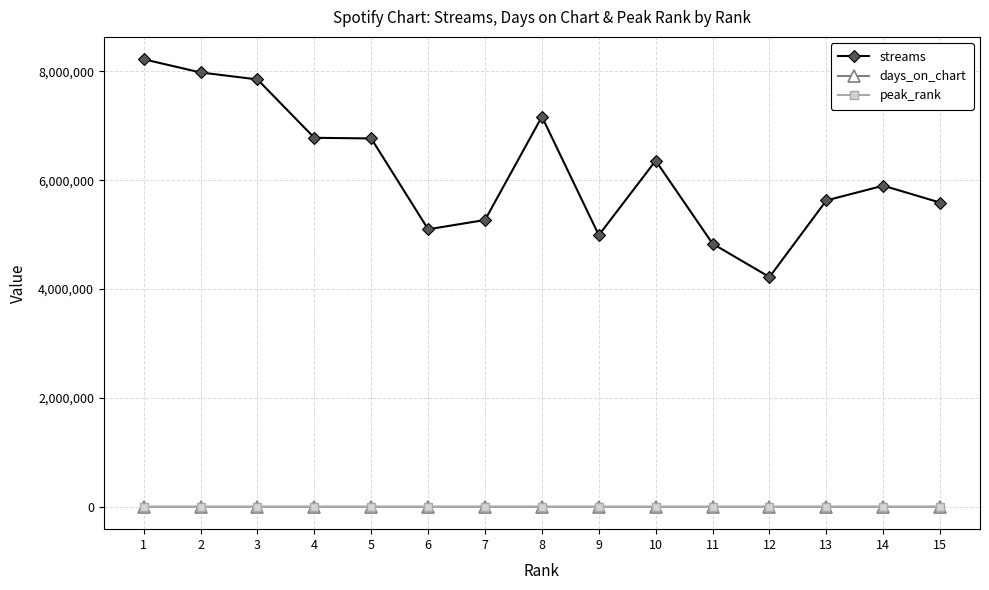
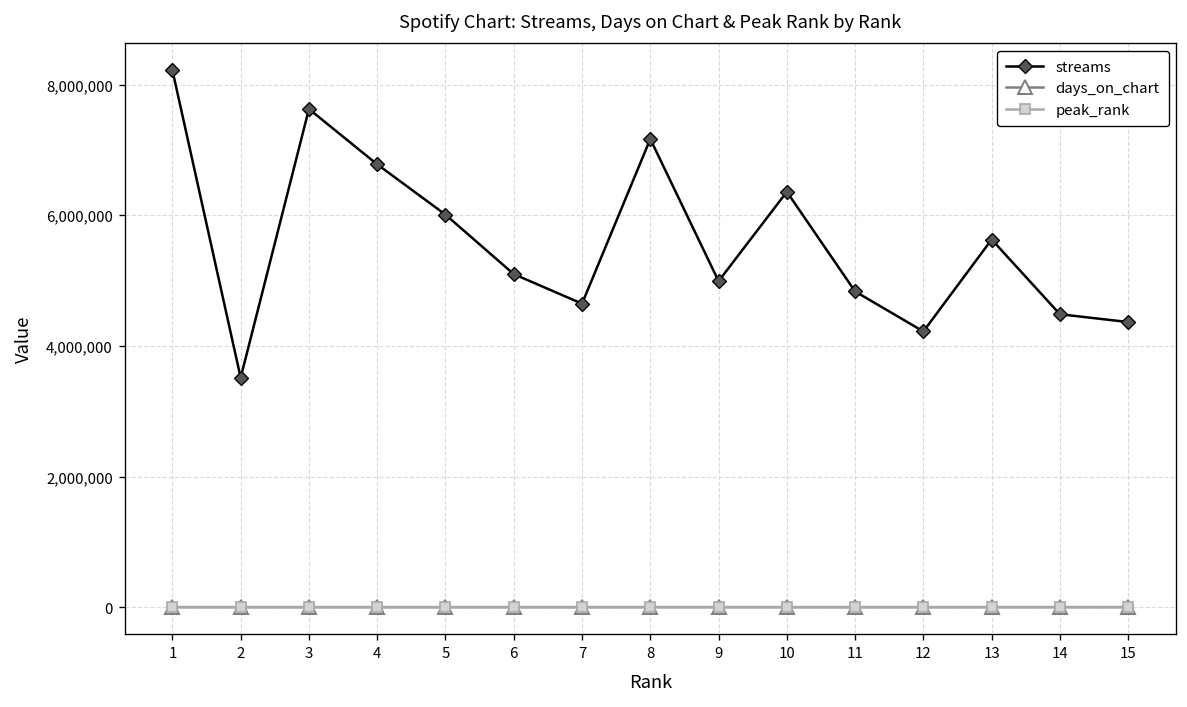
streams, 2: 8,000,000 -> 3,500,000
streams, 3: 7,900,000 -> 7,600,000
streams, 5: 6,800,000 -> 6,000,000
streams, 7: 5,300,000 -> 4,600,000
streams, 14: 5,900,000 -> 4,500,000
streams, 15: 5,600,000 -> 4,400,000
